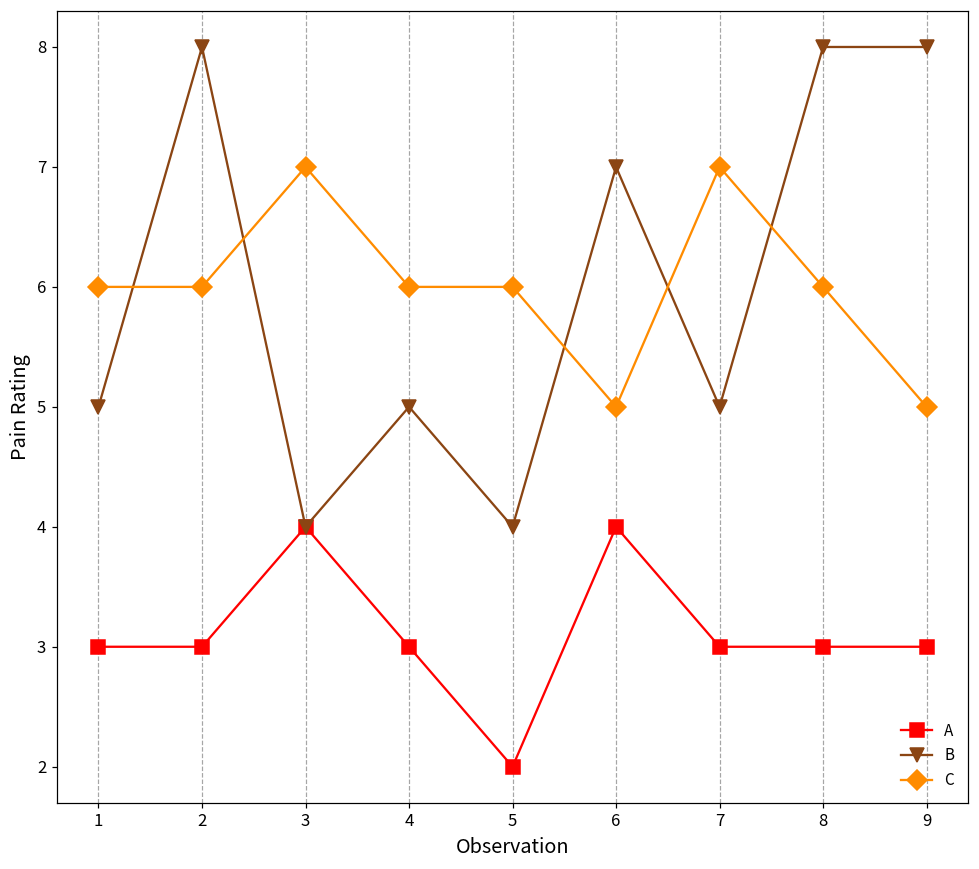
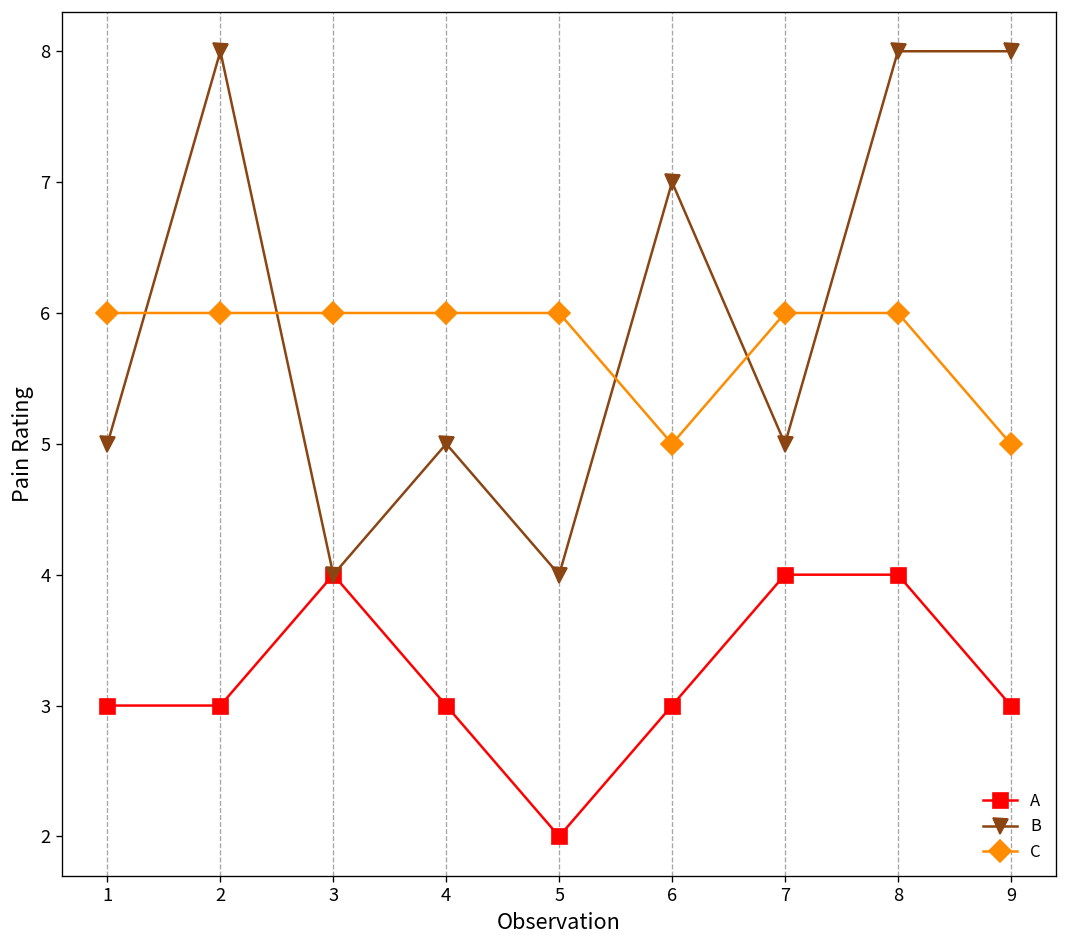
C, 3: 7 -> 6
A, 6: 4 -> 3
A, 7: 3 -> 4
C, 7: 7 -> 6
A, 8: 3 -> 4
